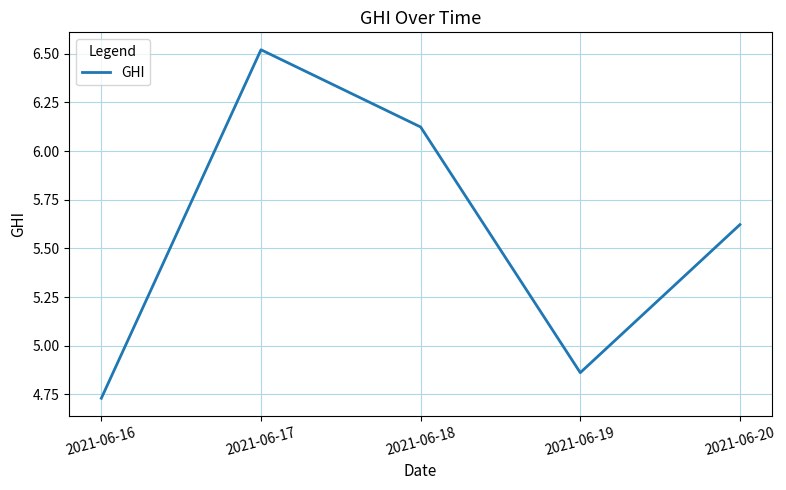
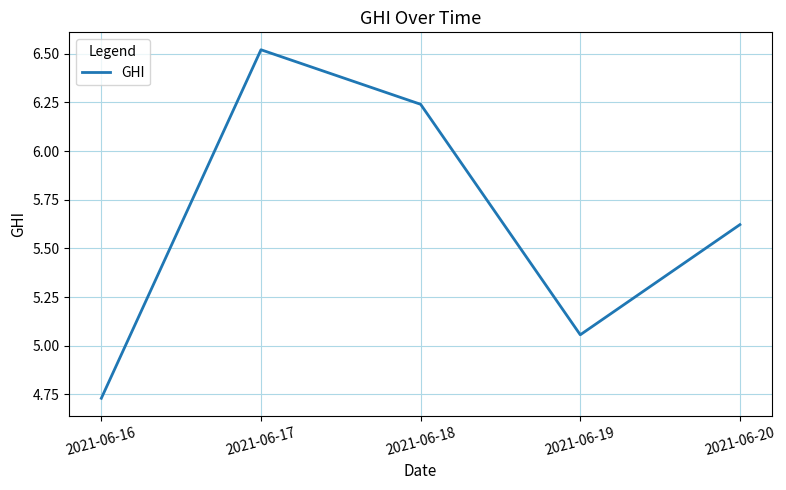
2021-06-18: 6.12 -> 6.24
2021-06-19: 4.86 -> 5.06
